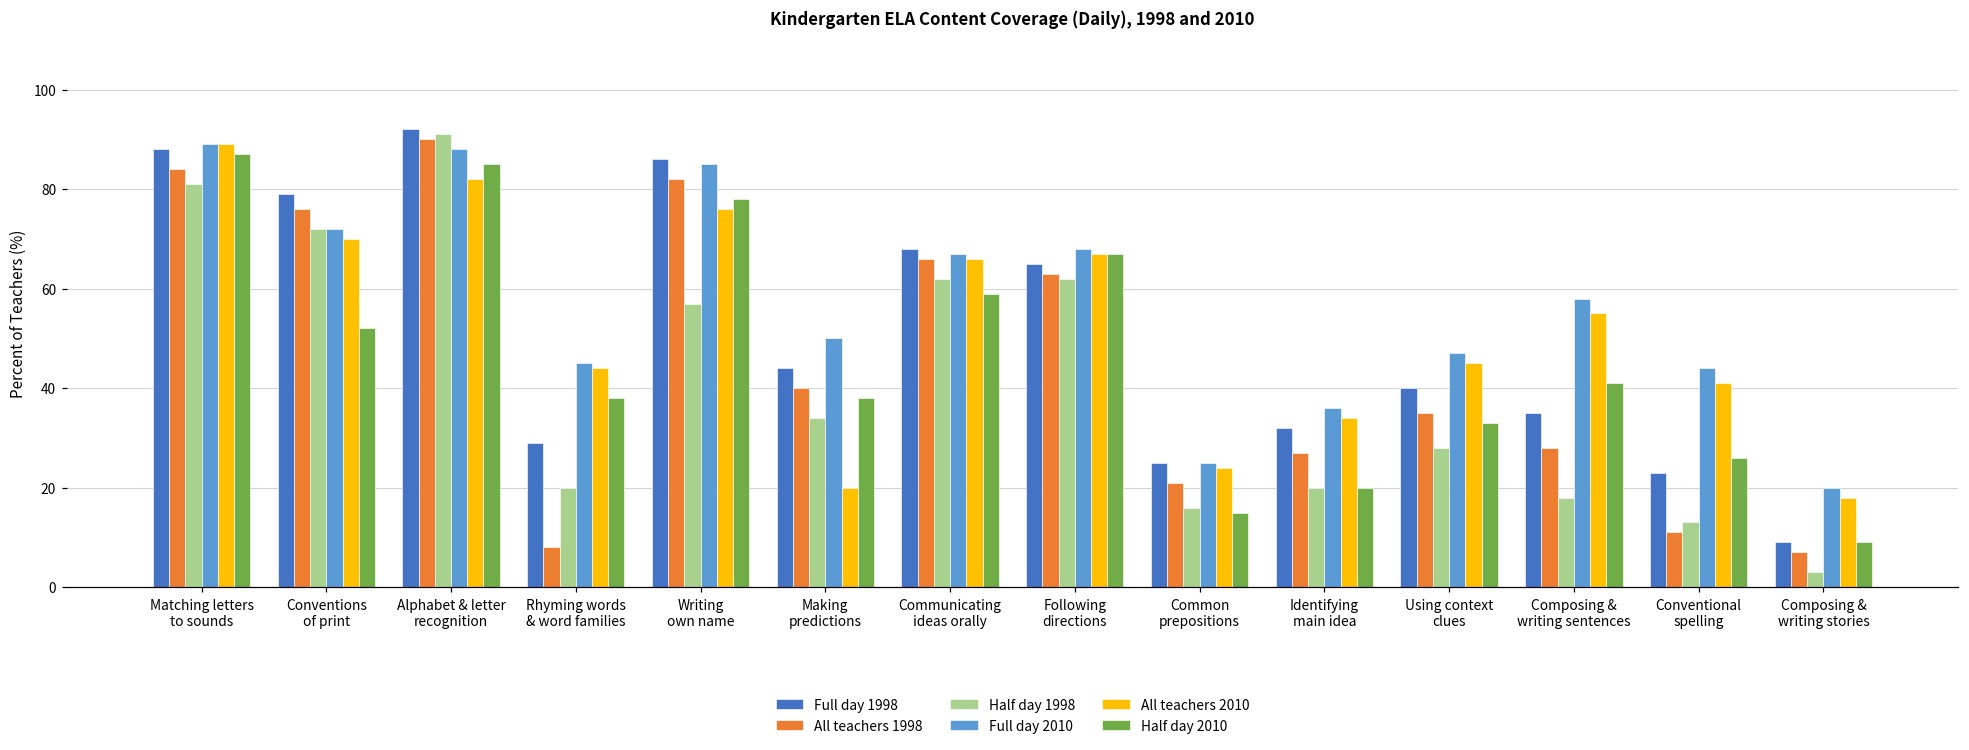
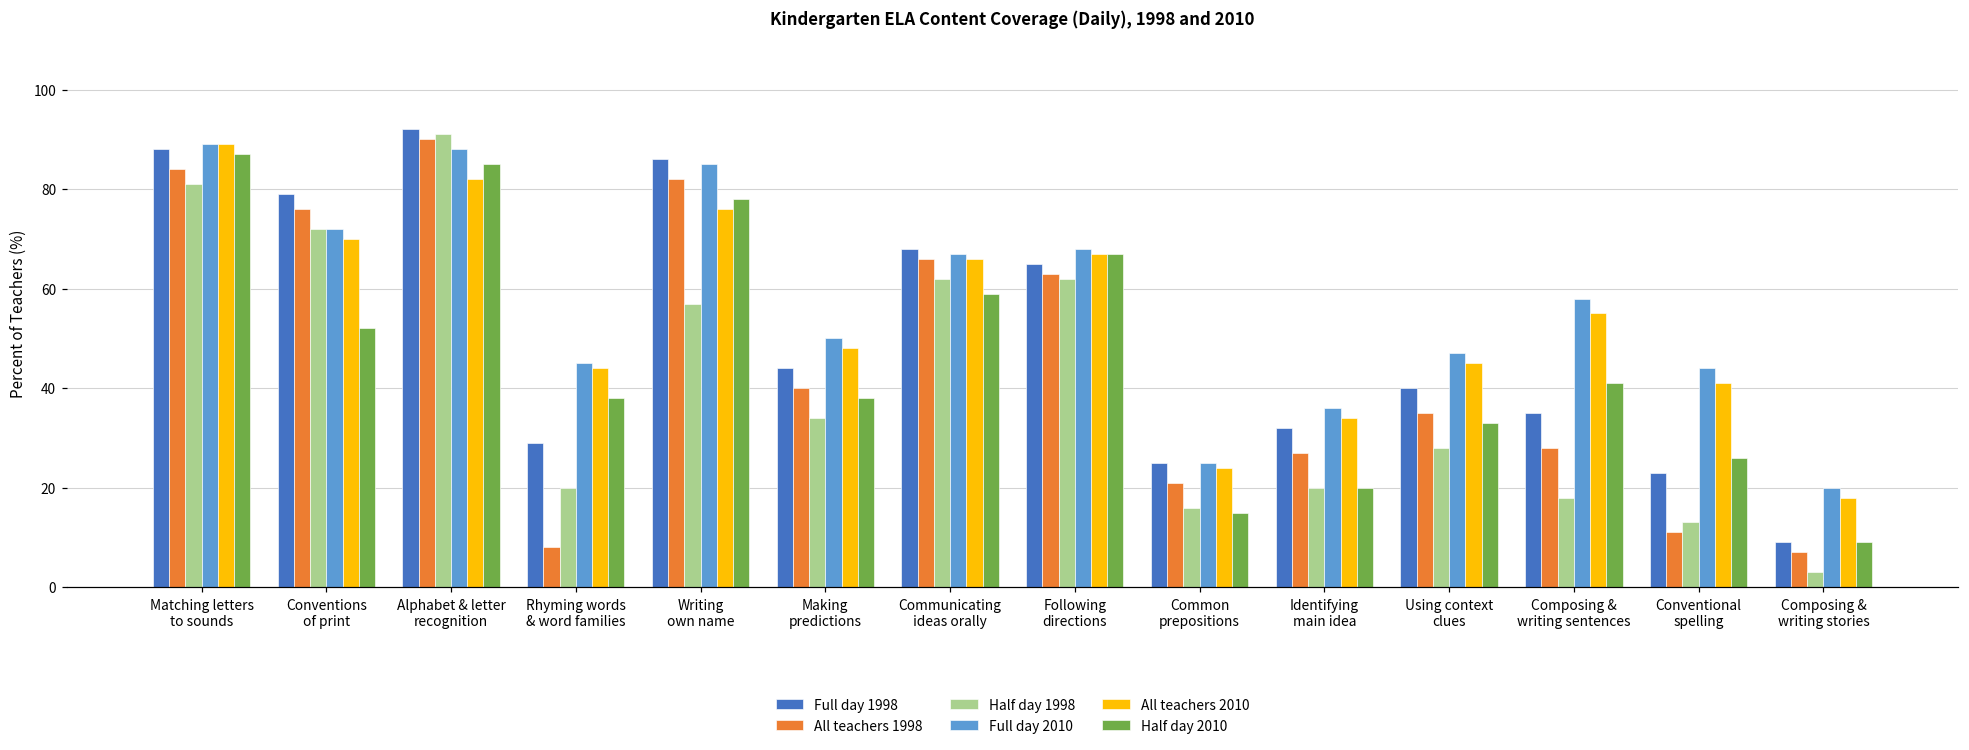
All teachers 2010, Making predictions: 20 -> 48
